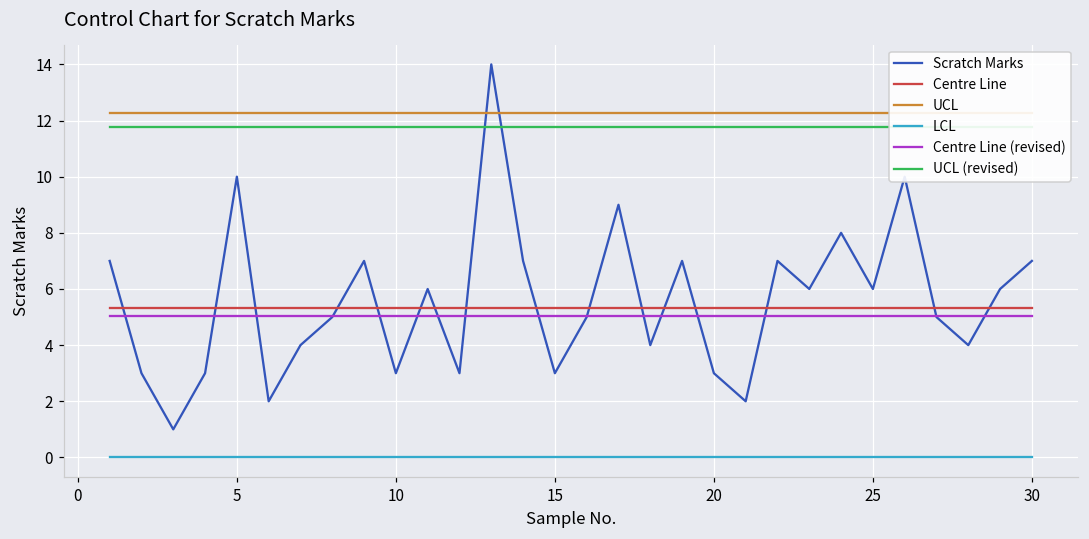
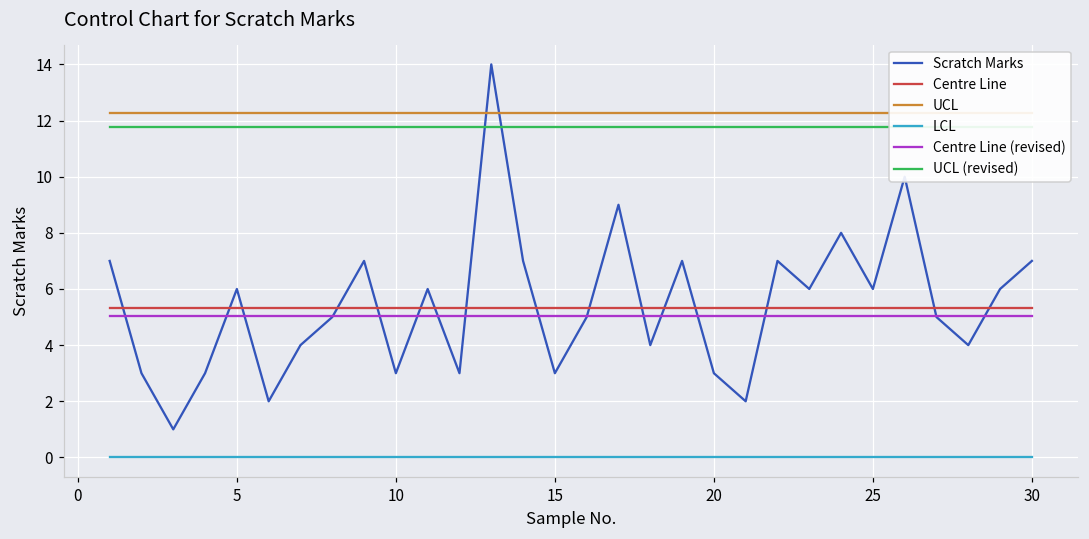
Scratch Marks, 5: 10 -> 6
